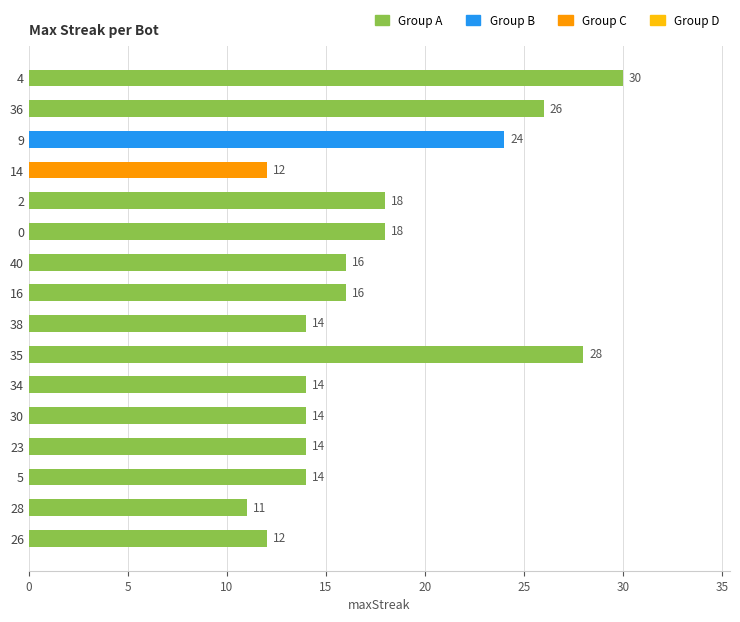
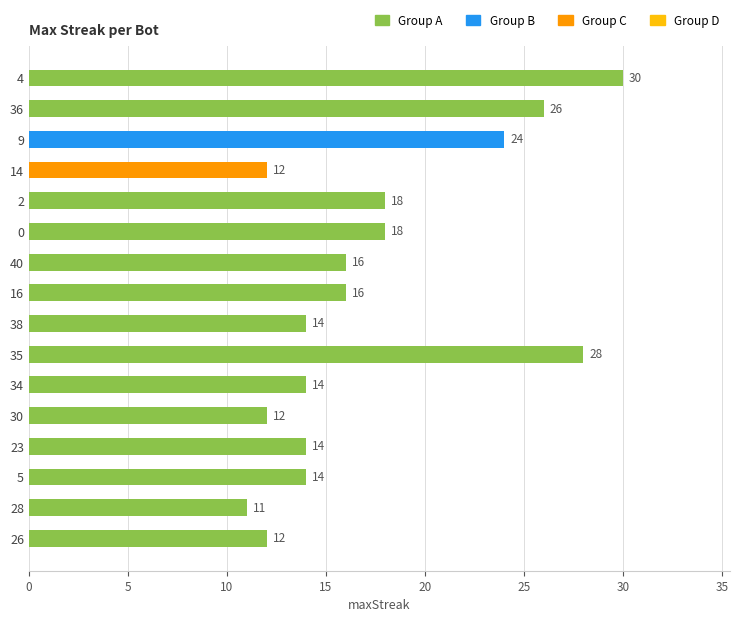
30: 14 -> 12
